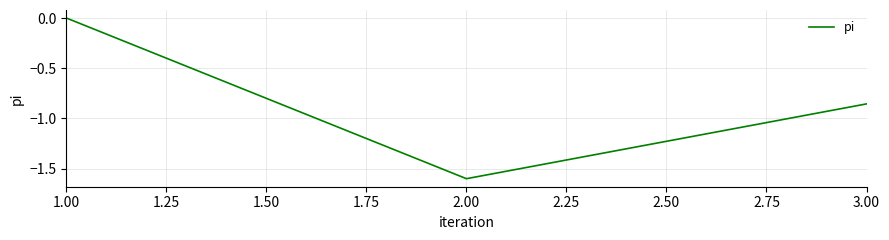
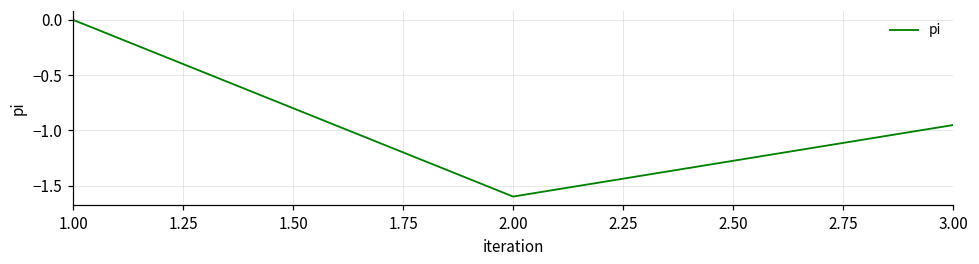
3.00: -0.86 -> -0.95
